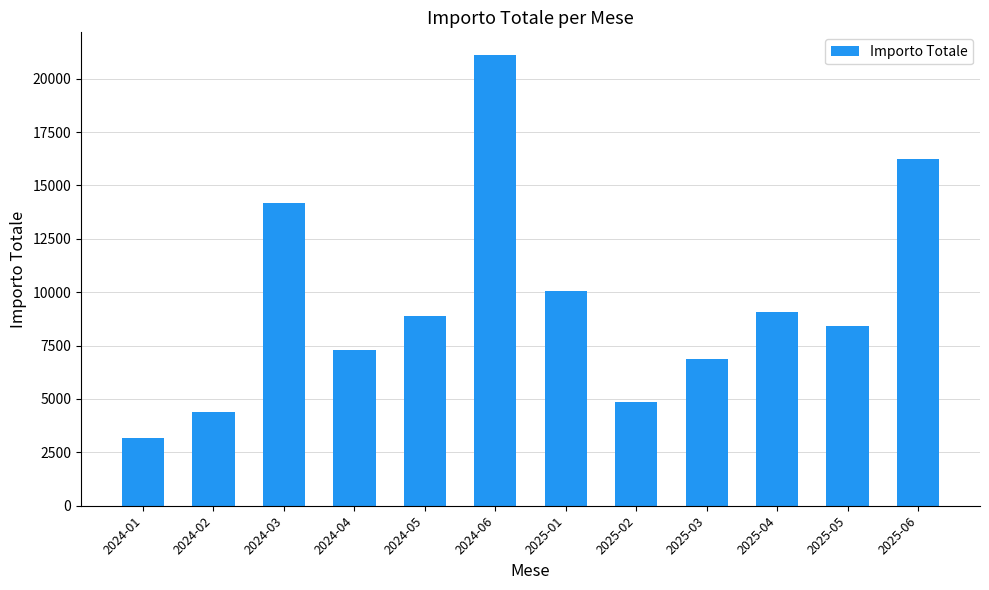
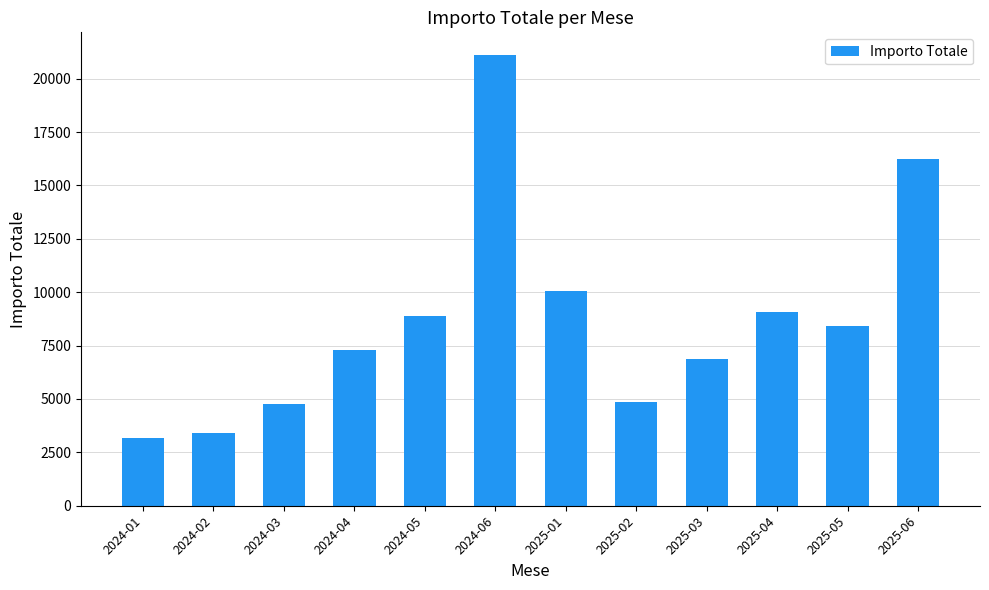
2024-02: 4400 -> 3400
2024-03: 14200 -> 4800
